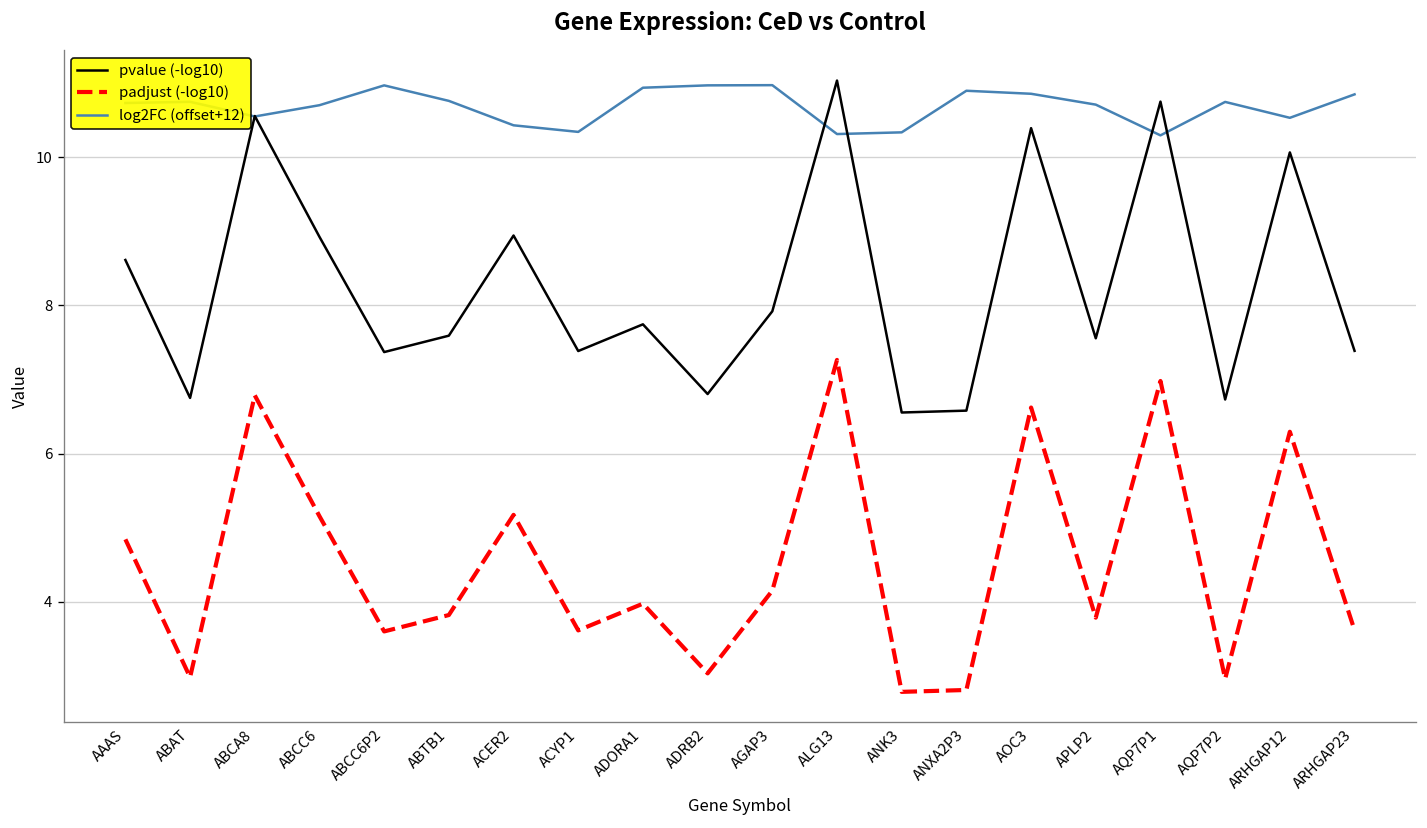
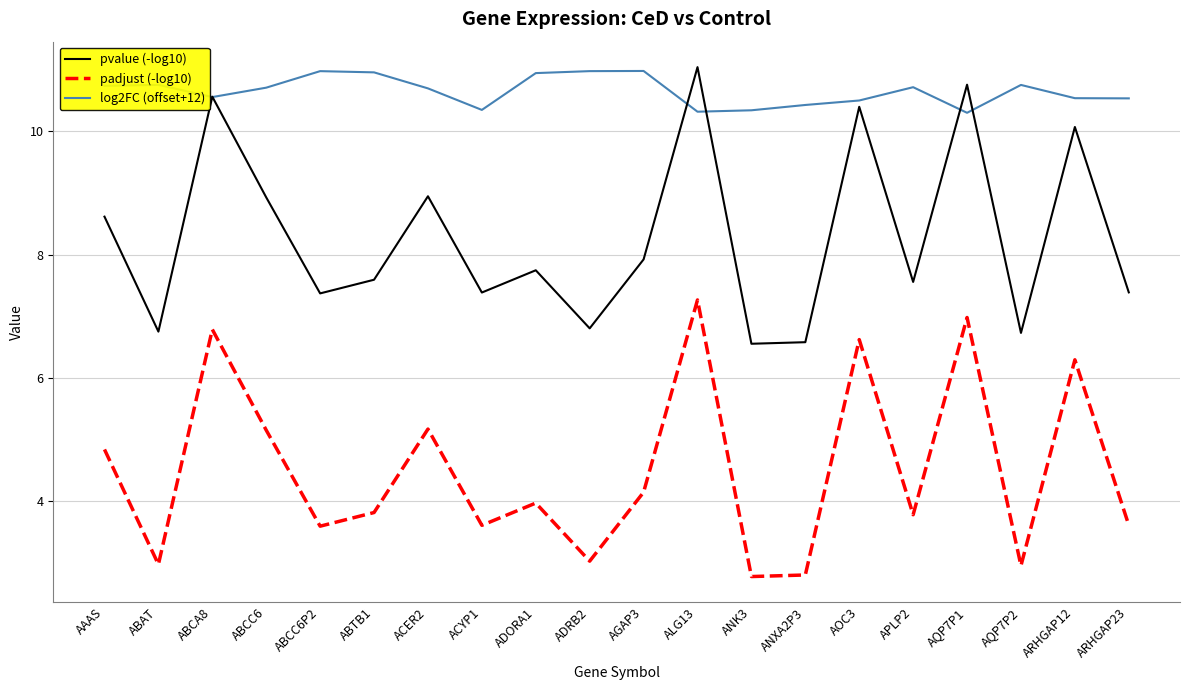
log2FC (offset+12), ABTB1: 10.8 -> 11.0
log2FC (offset+12), ACER2: 10.4 -> 10.7
log2FC (offset+12), ANXA2P3: 10.9 -> 10.4
log2FC (offset+12), AOC3: 10.9 -> 10.5
log2FC (offset+12), ARHGAP23: 10.9 -> 10.5
